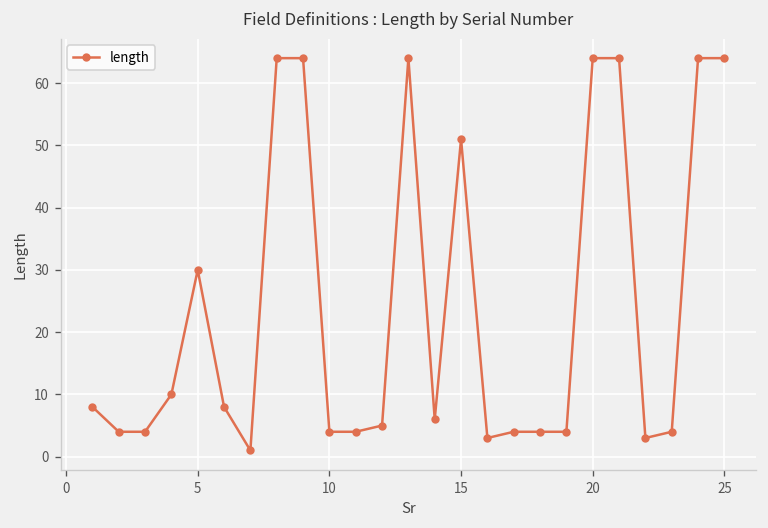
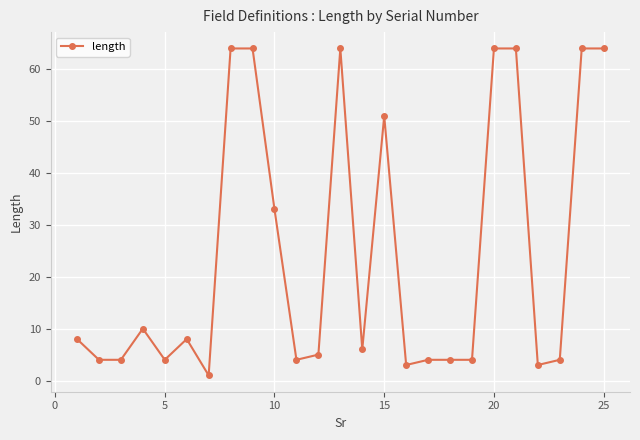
5: 30 -> 4
10: 4 -> 33
